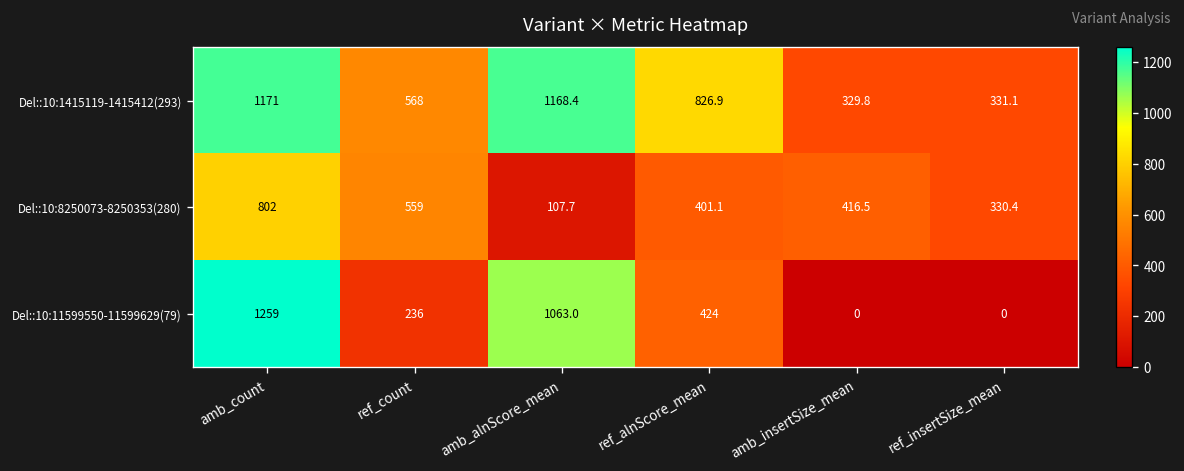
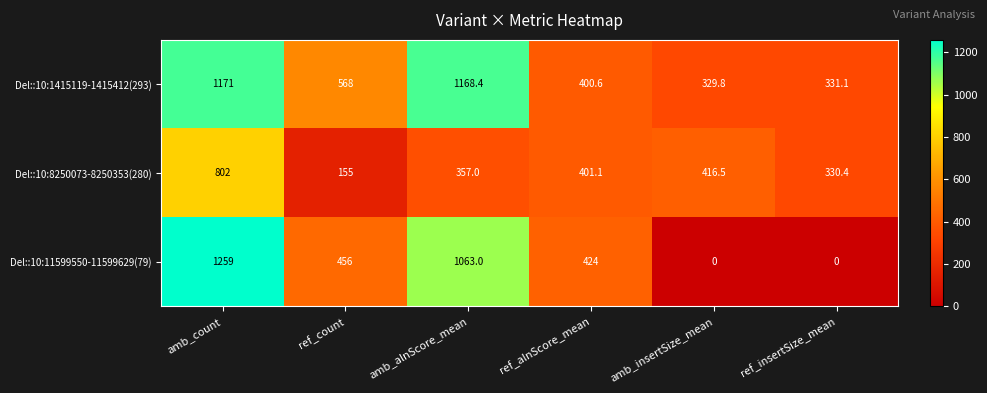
Del::10:1415119-1415412(293), ref_alnScore_mean: 826.9 -> 400.6
Del::10:8250073-8250353(280), ref_count: 559 -> 155
Del::10:8250073-8250353(280), amb_alnScore_mean: 107.7 -> 357.0
Del::10:11599550-11599629(79), ref_count: 236 -> 456
